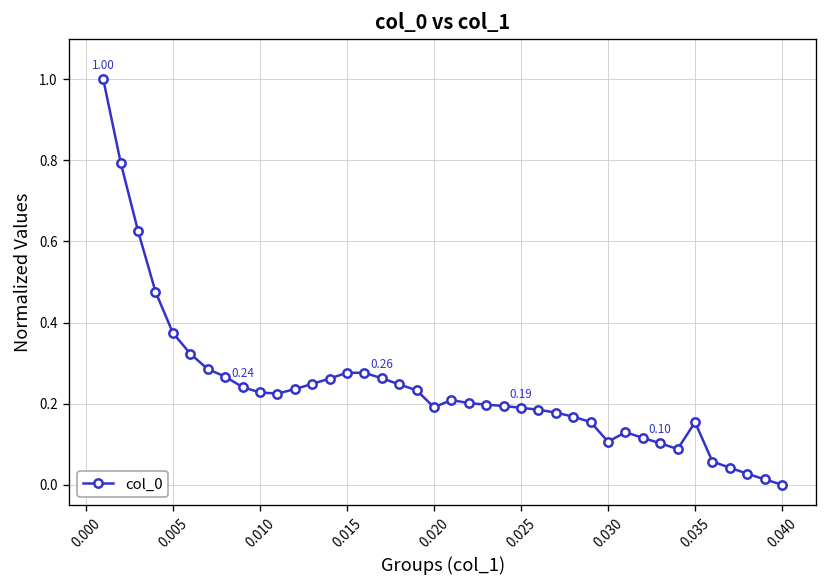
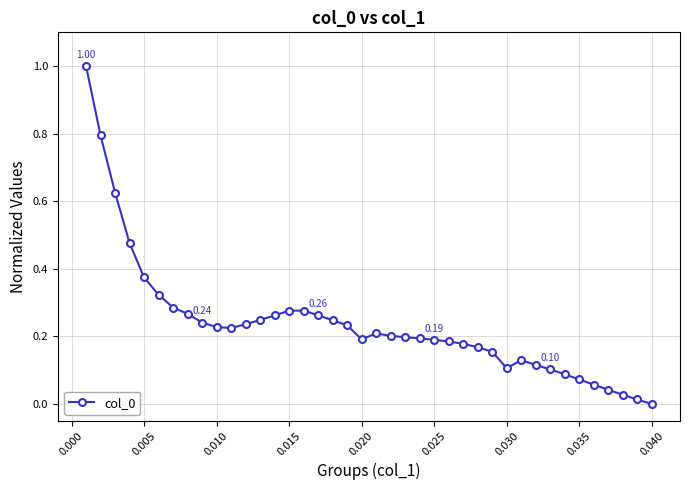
0.035: 0.15 -> 0.07
